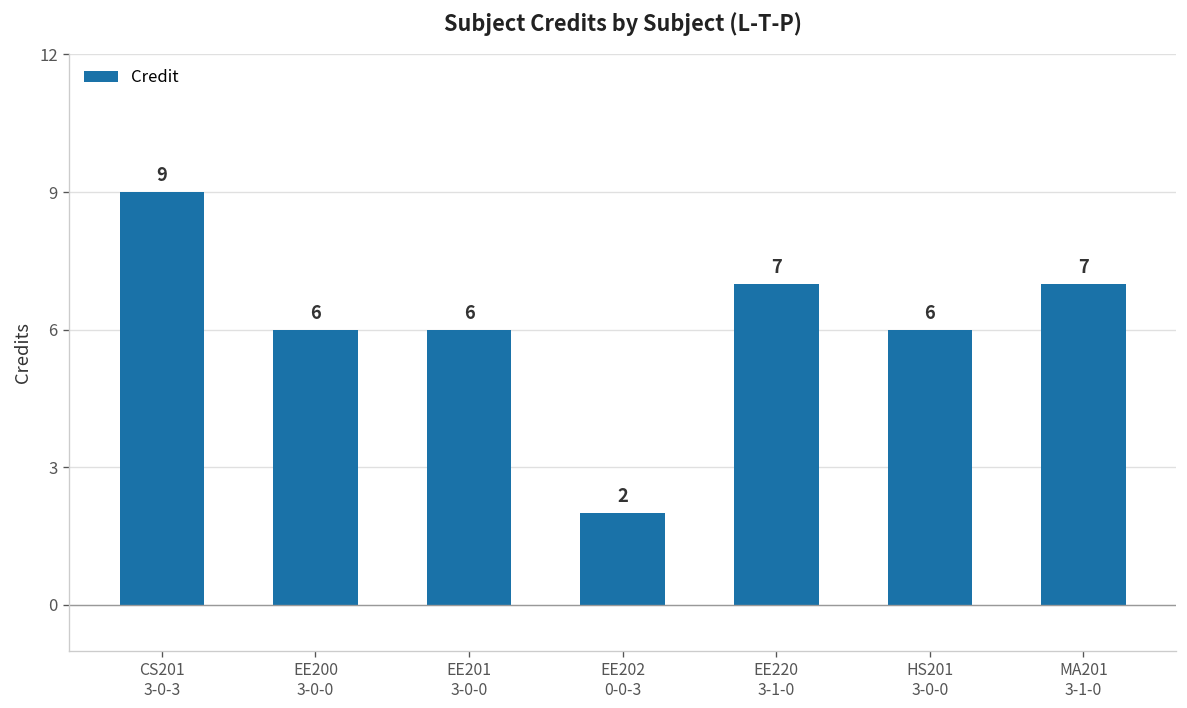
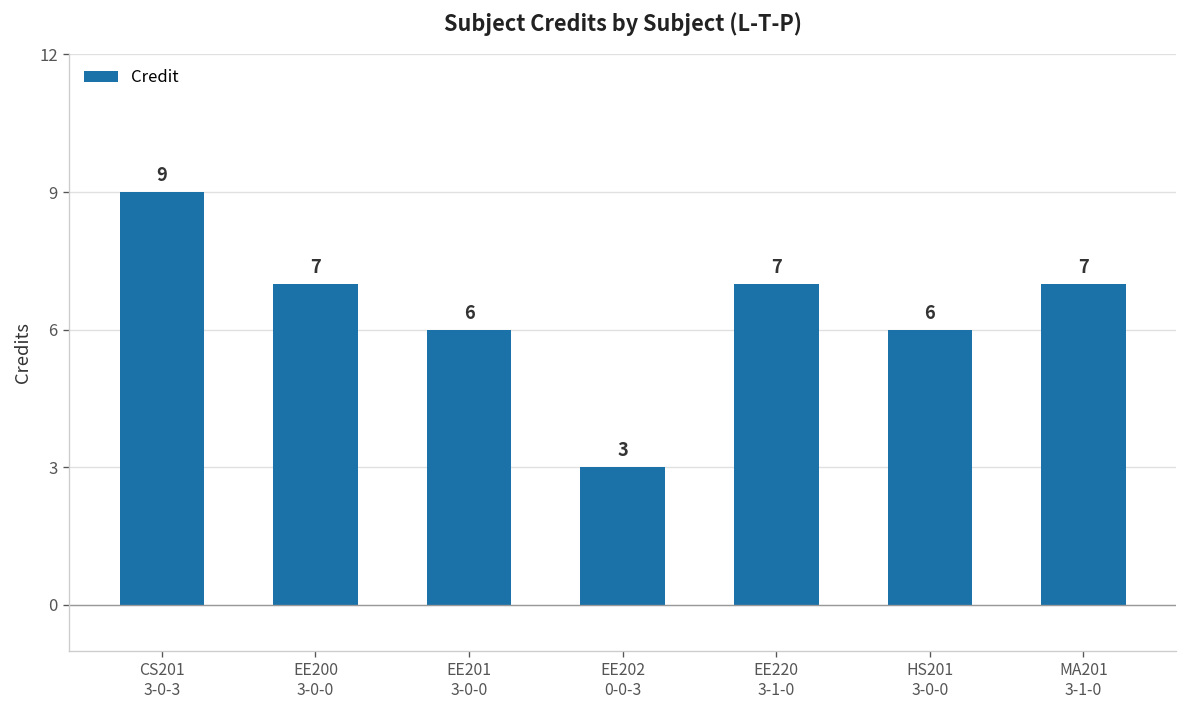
EE200 3-0-0: 6 -> 7
EE202 0-0-3: 2 -> 3
